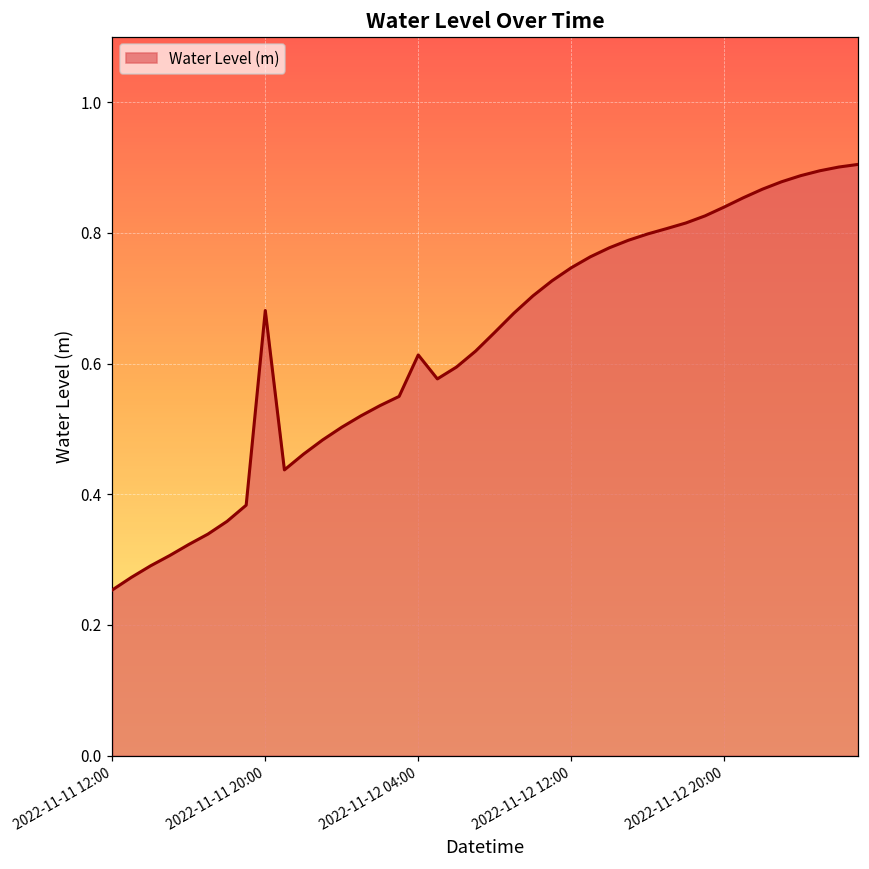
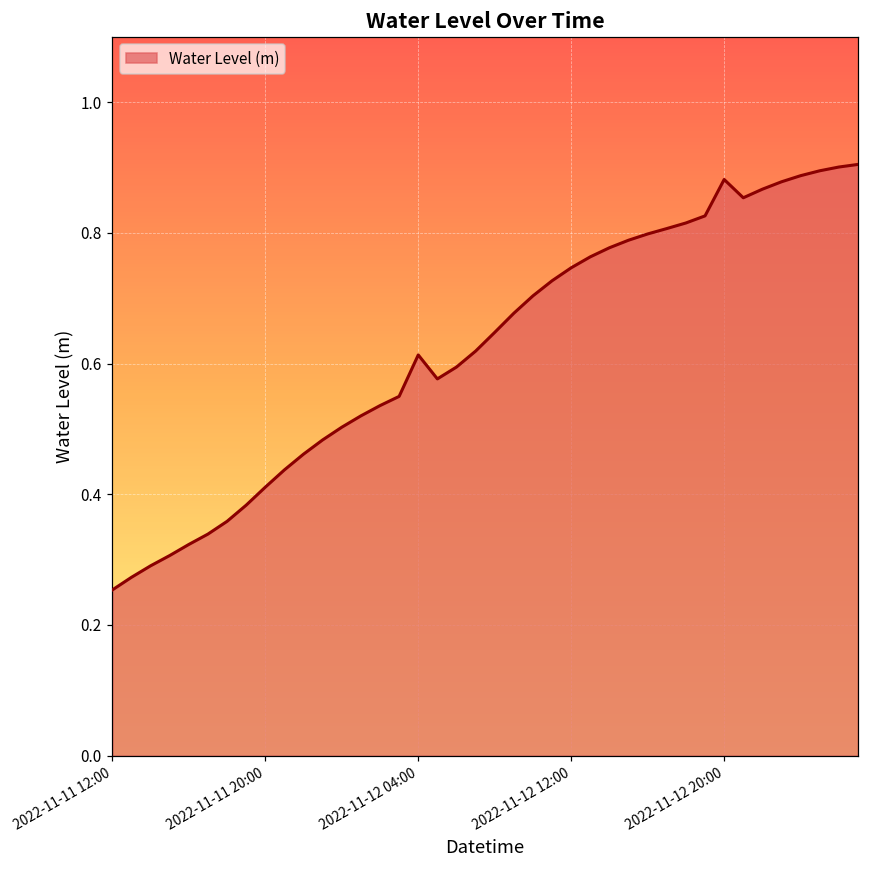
2022-11-11 20:00: 0.68 -> 0.41
2022-11-12 20:00: 0.84 -> 0.88
